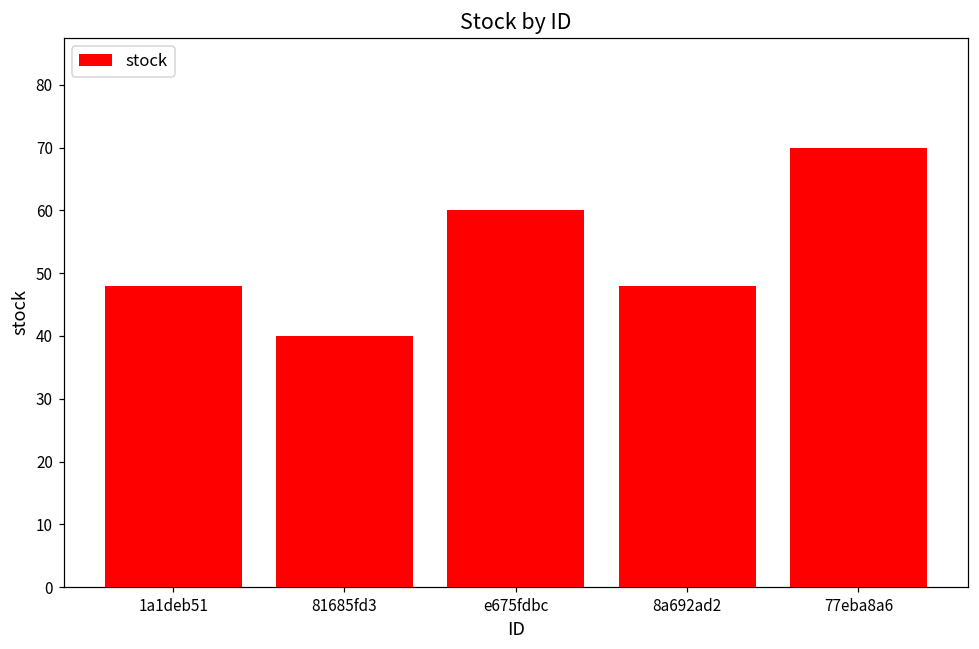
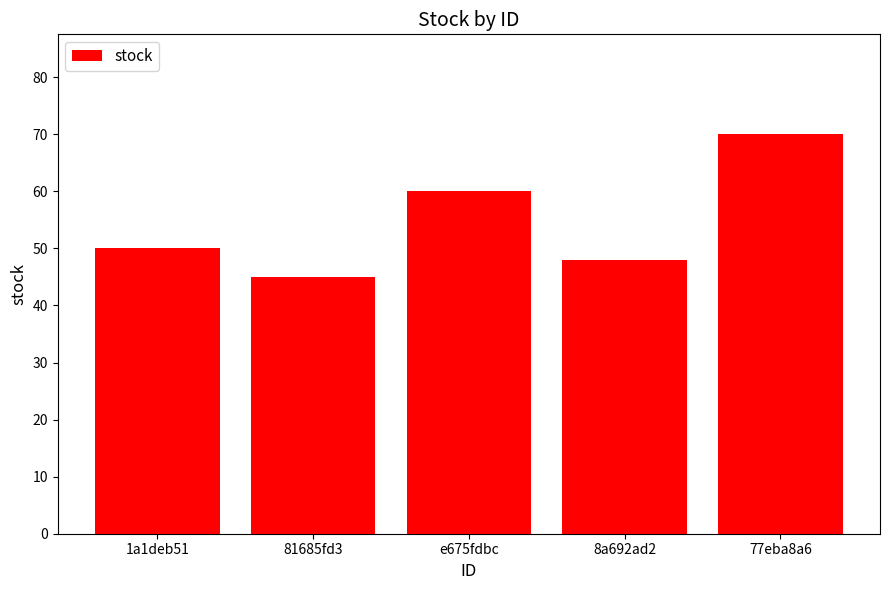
1a1deb51: 48 -> 50
81685fd3: 40 -> 45
